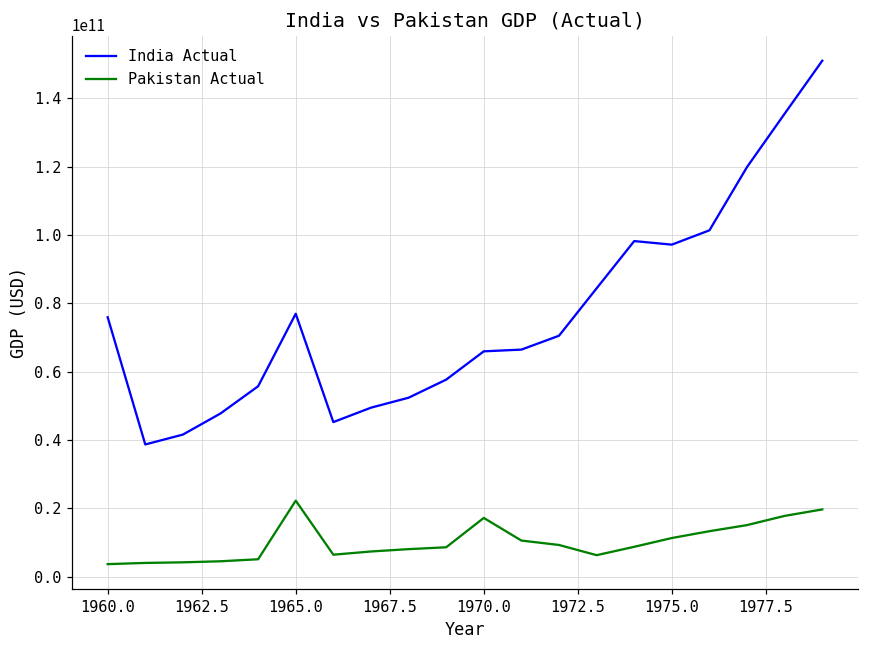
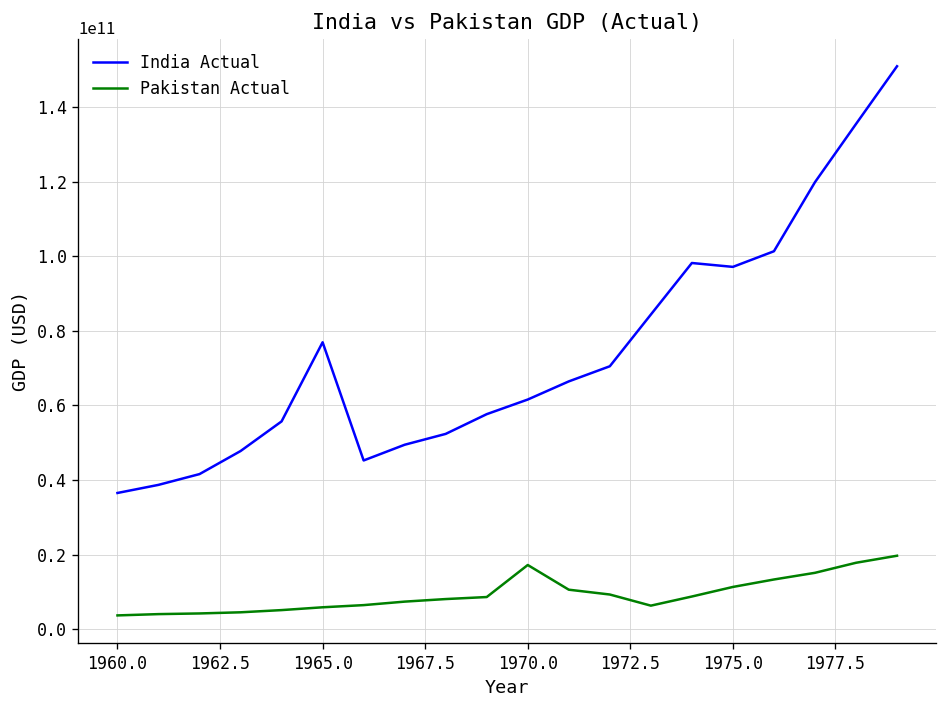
India Actual, 1960.0: 76000000000 -> 37000000000
Pakistan Actual, 1965.0: 22000000000 -> 6000000000
India Actual, 1970.0: 66000000000 -> 62000000000
